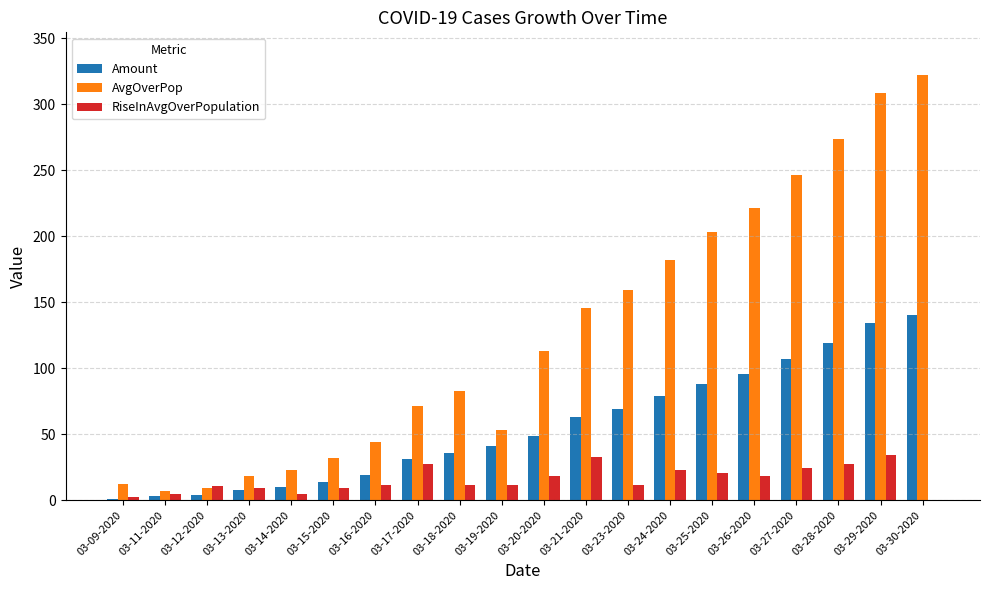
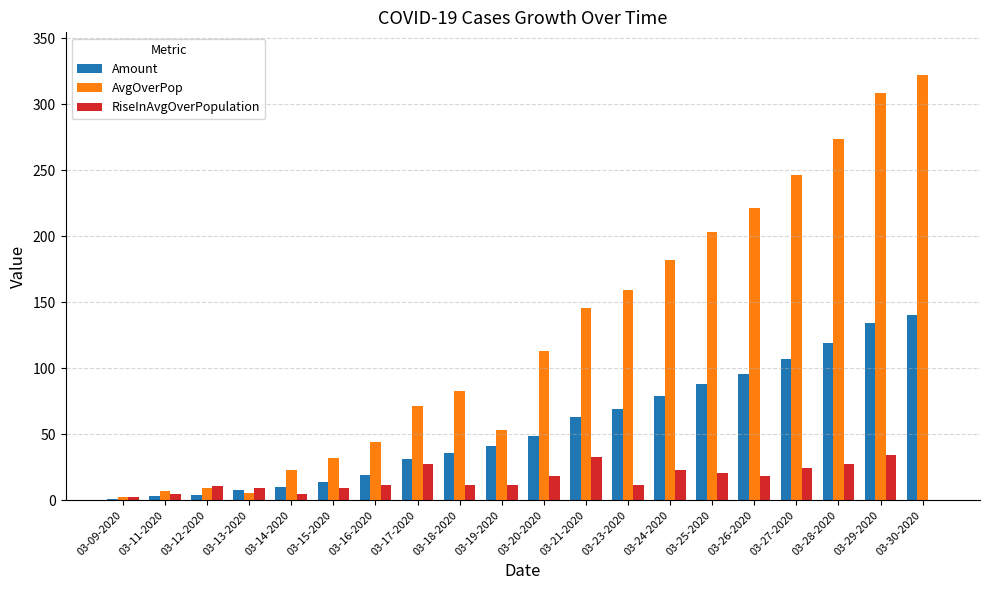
AvgOverPop, 03-09-2020: 12 -> 2
AvgOverPop, 03-13-2020: 19 -> 5
